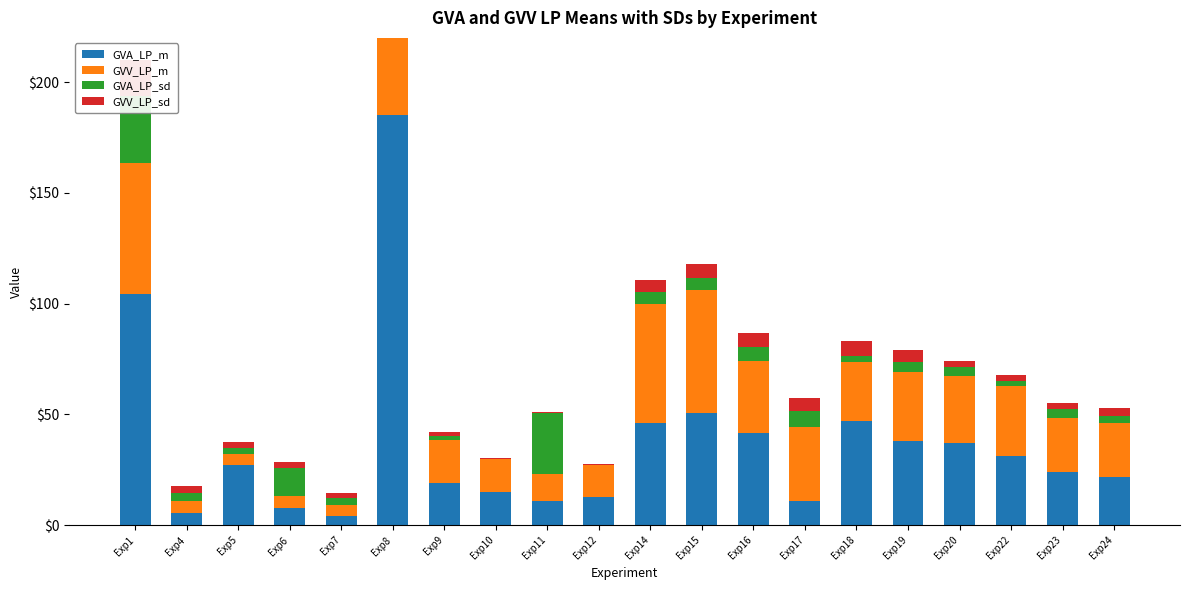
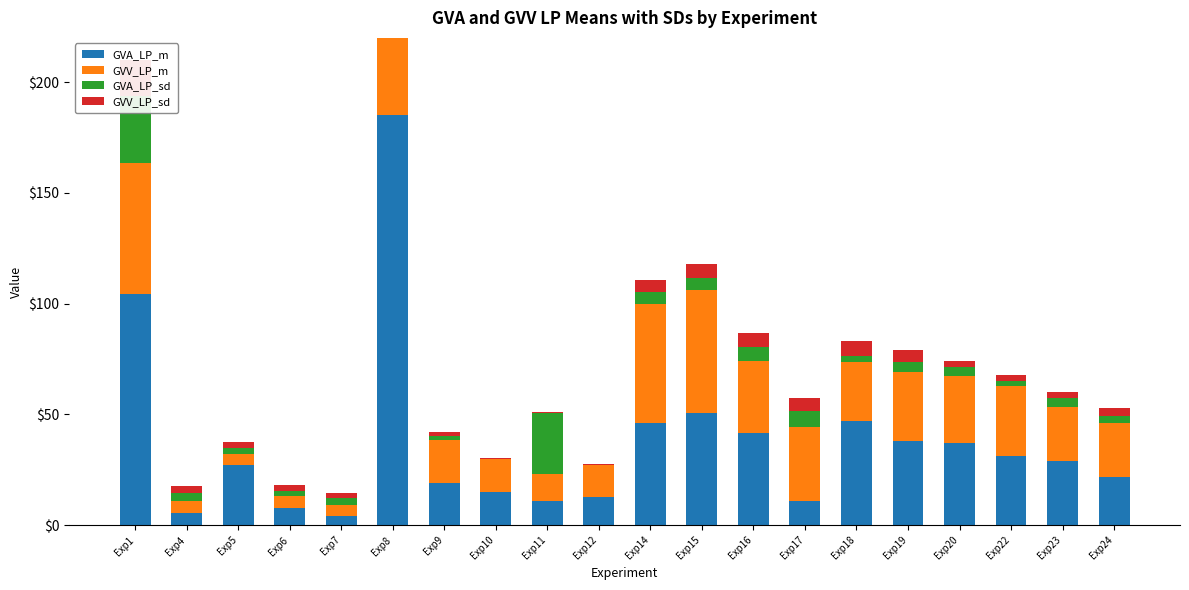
GVA_LP_sd, Exp6: $13 -> $2
GVA_LP_m, Exp23: $24 -> $29
